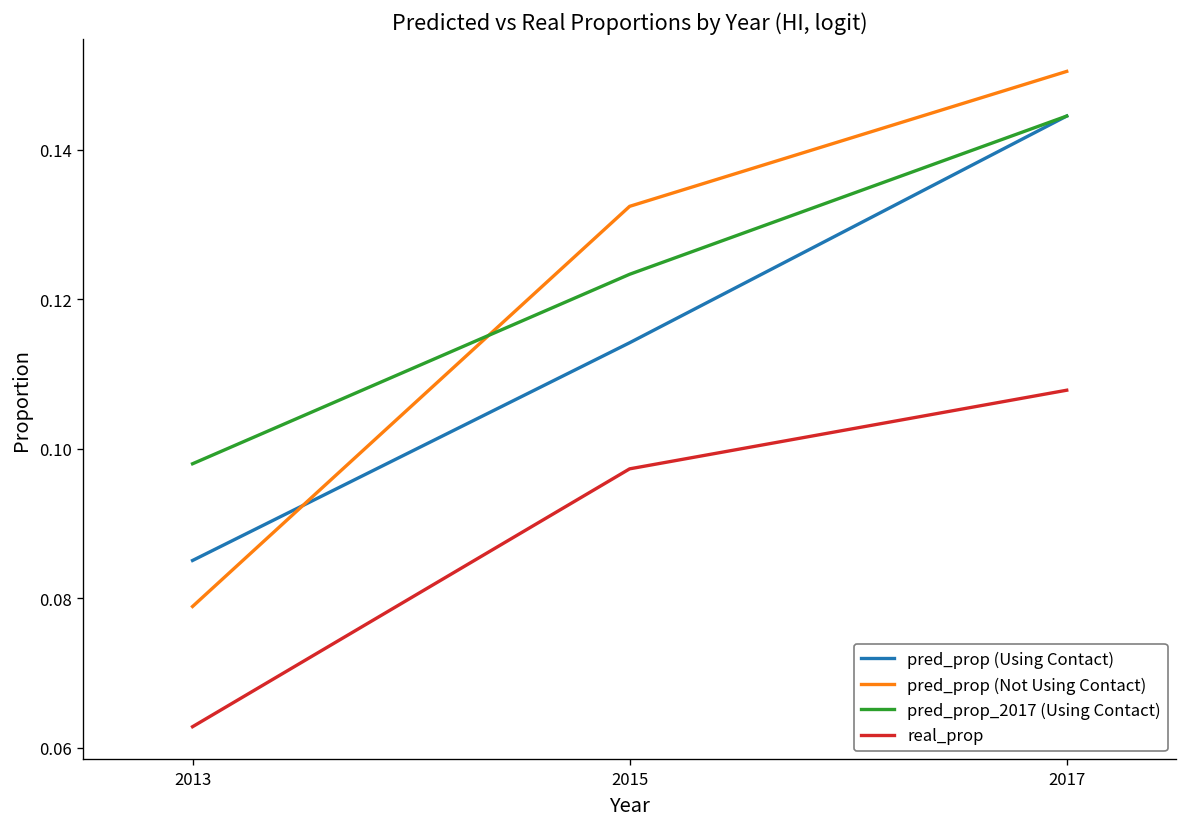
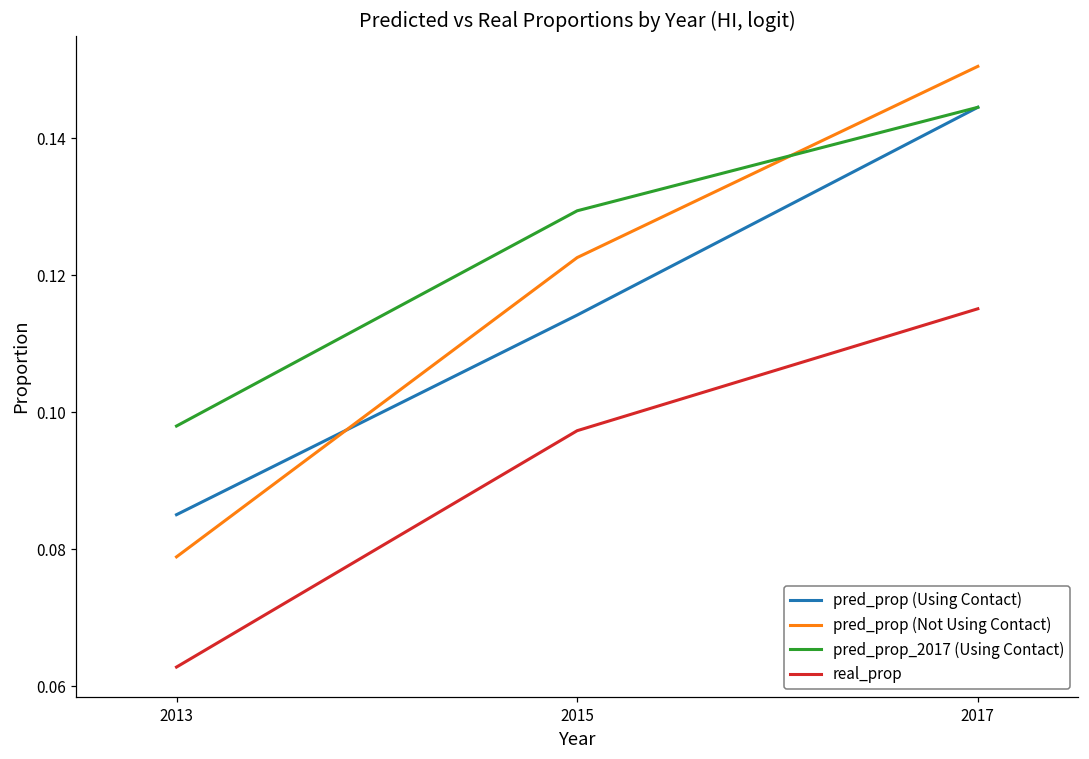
pred_prop (Not Using Contact), 2015: 0.132 -> 0.123
pred_prop_2017 (Using Contact), 2015: 0.123 -> 0.129
real_prop, 2017: 0.108 -> 0.115
